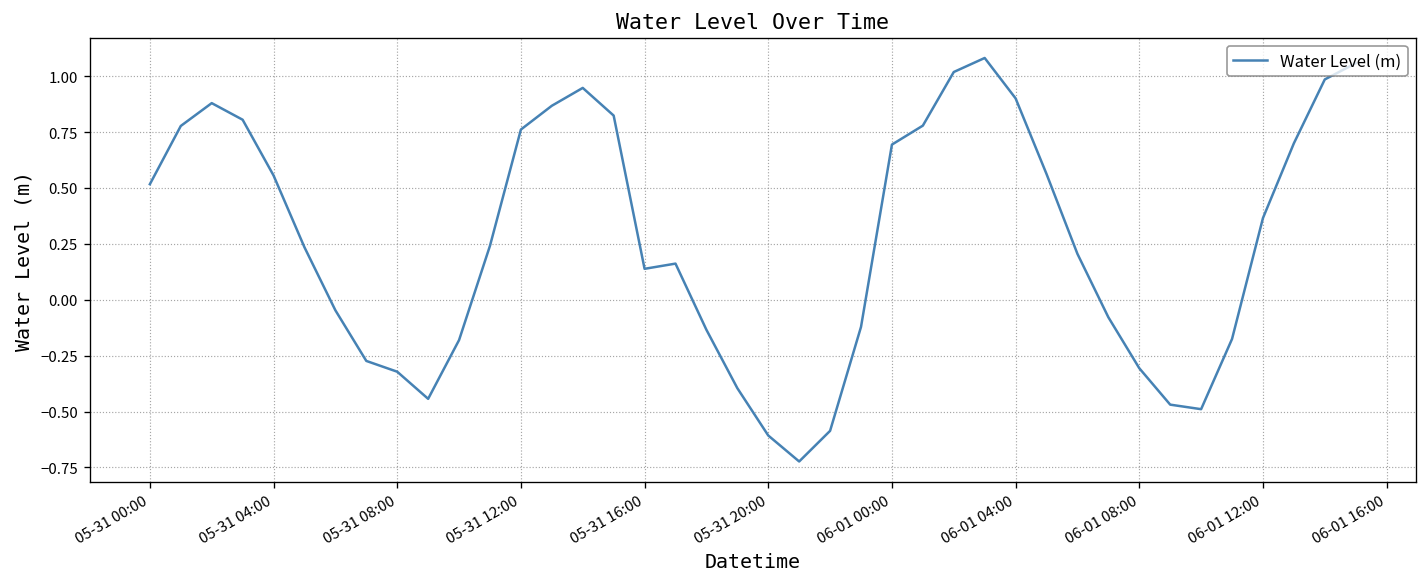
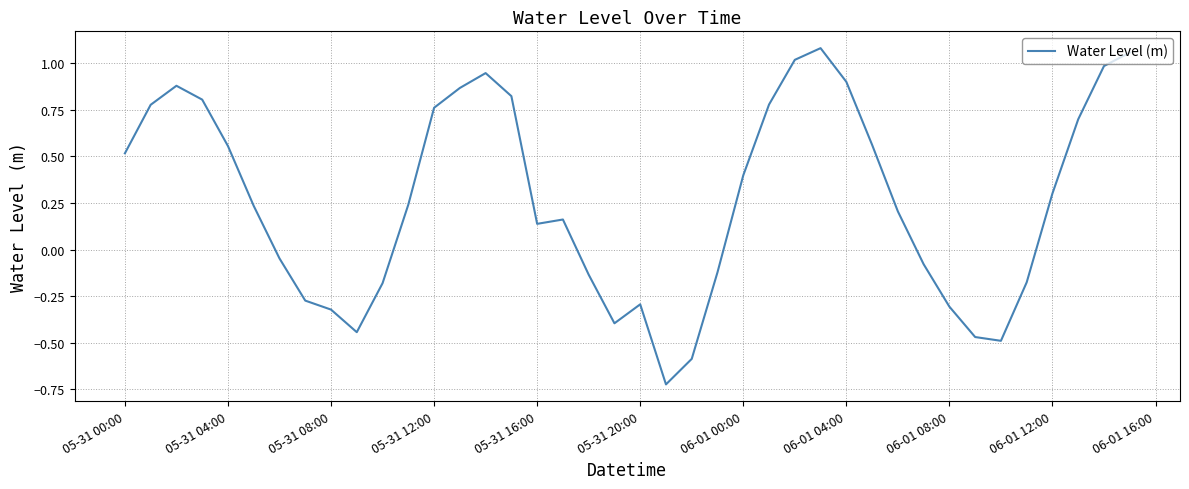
05-31 20:00: -0.61 -> -0.29
06-01 00:00: 0.69 -> 0.40
06-01 12:00: 0.37 -> 0.30
